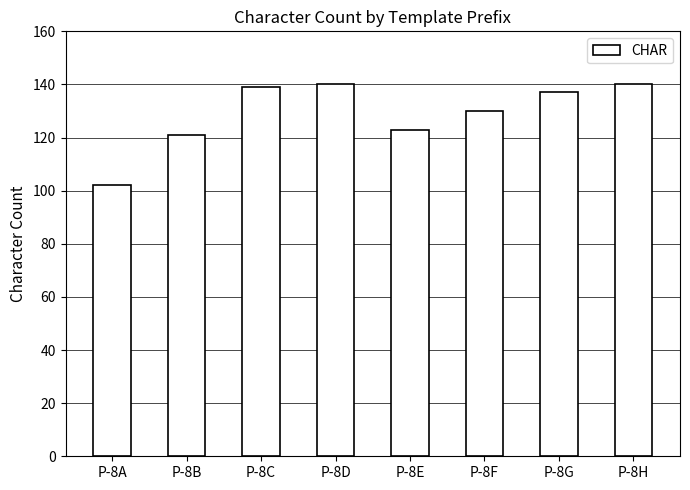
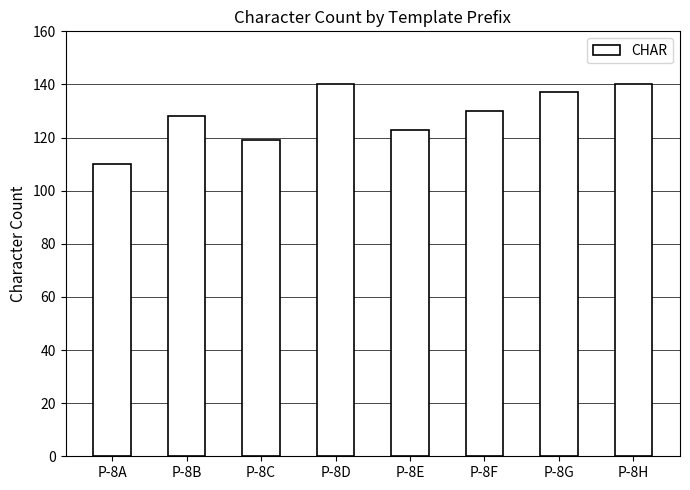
P-8A: 102 -> 110
P-8B: 121 -> 128
P-8C: 139 -> 119
